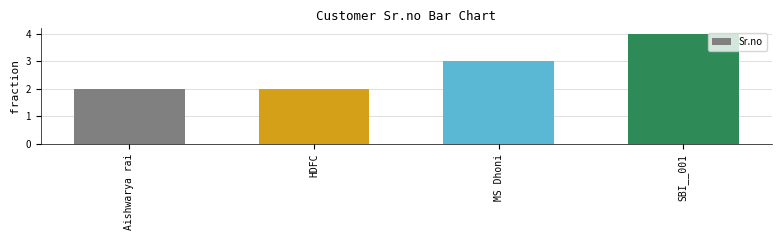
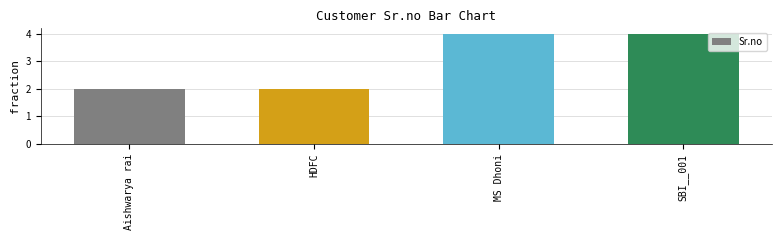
MS Dhoni: 3 -> 4
